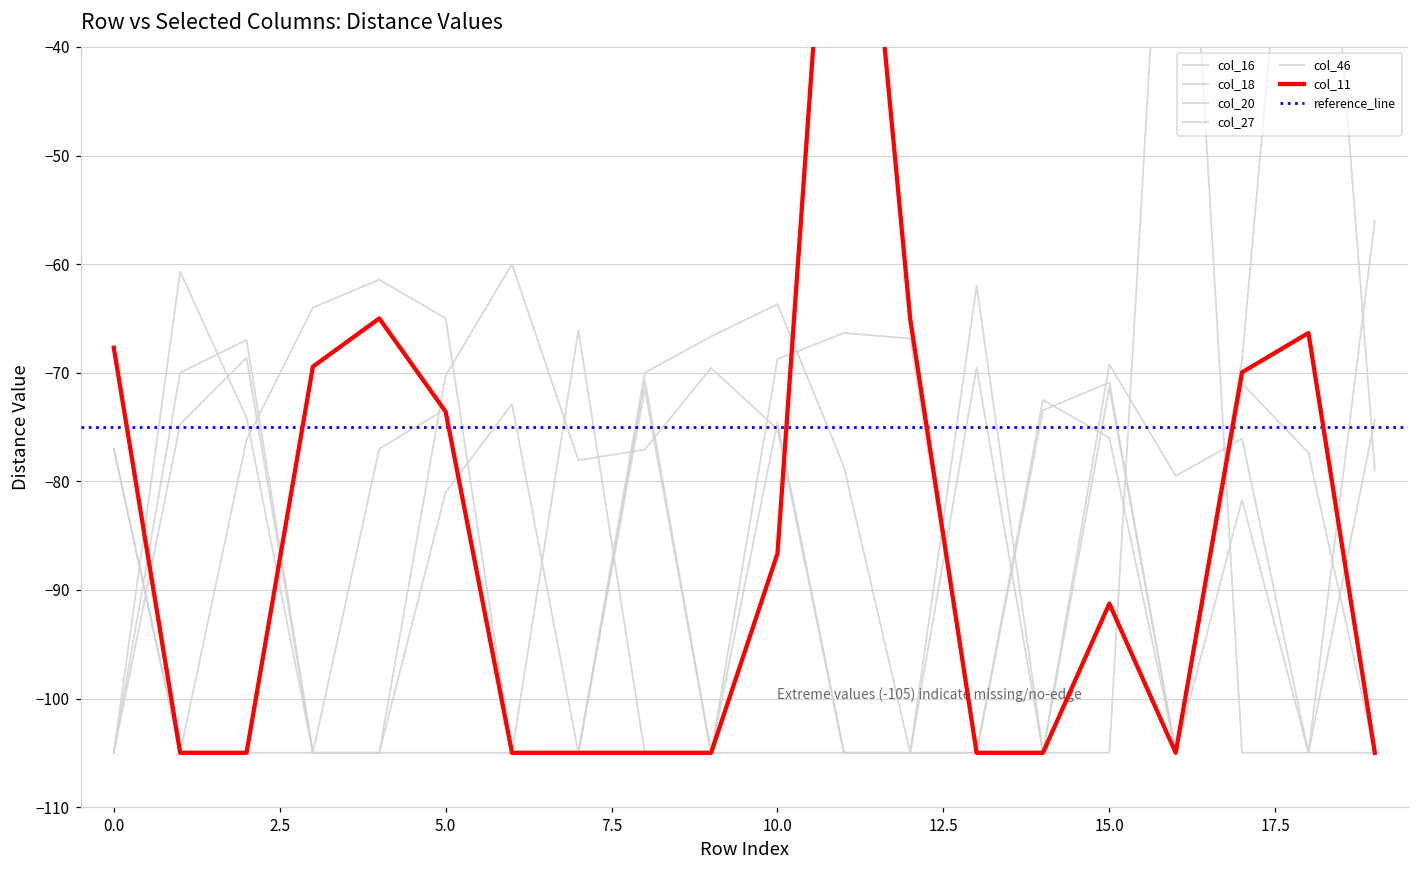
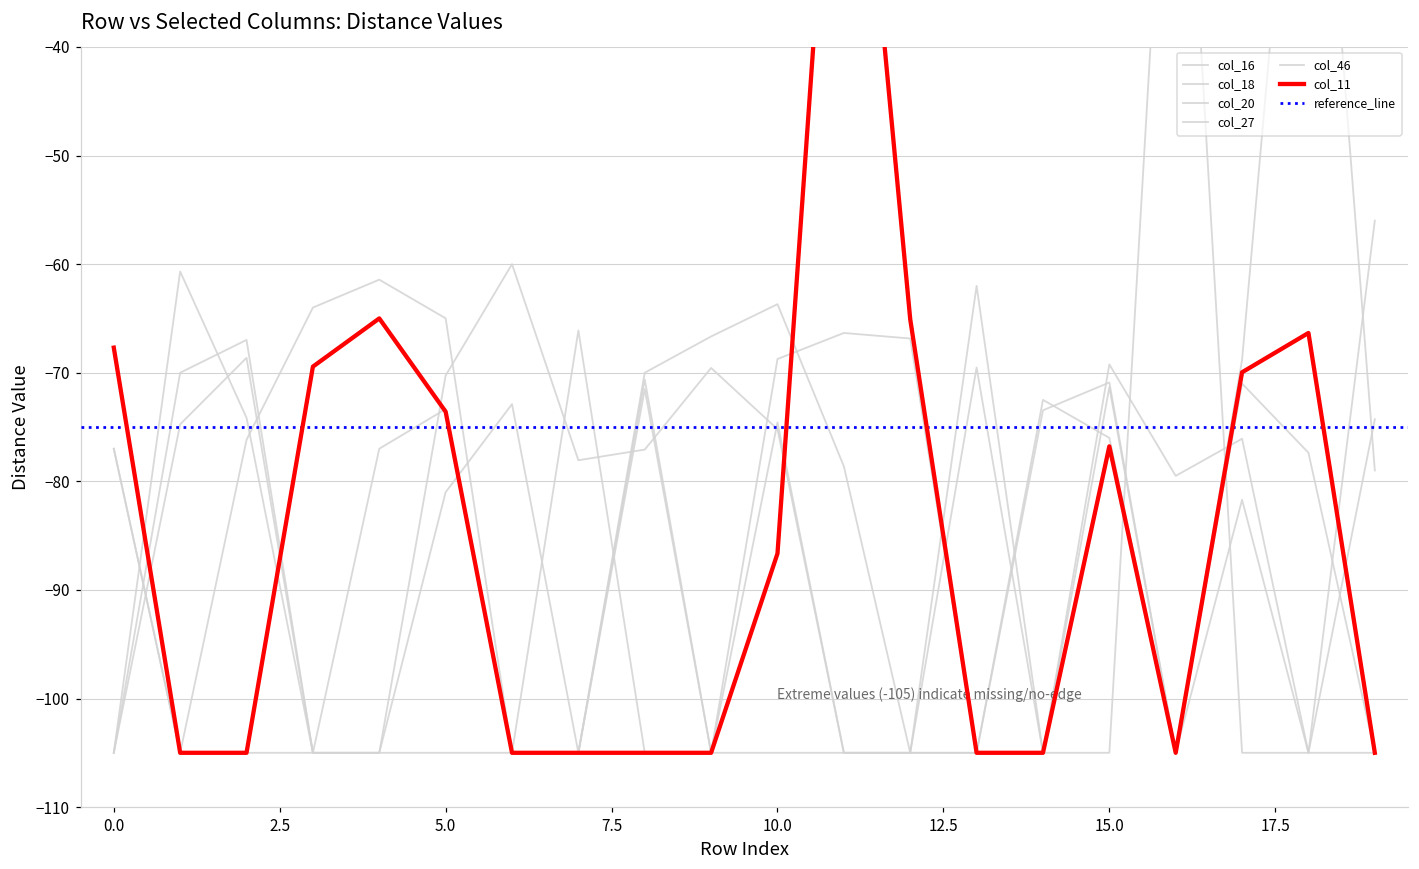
col_11, 15.0: -91 -> -77
